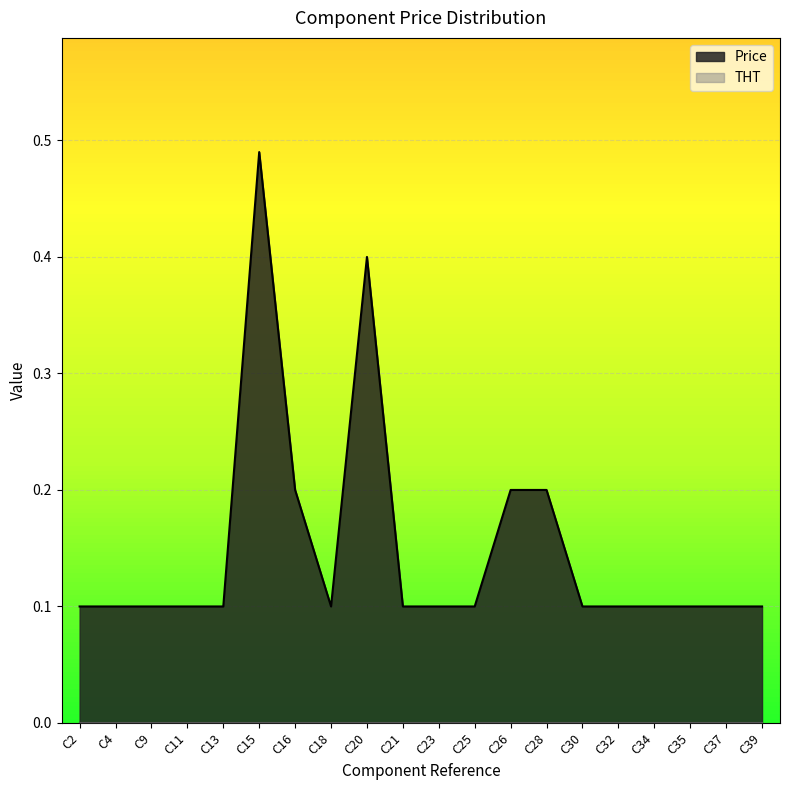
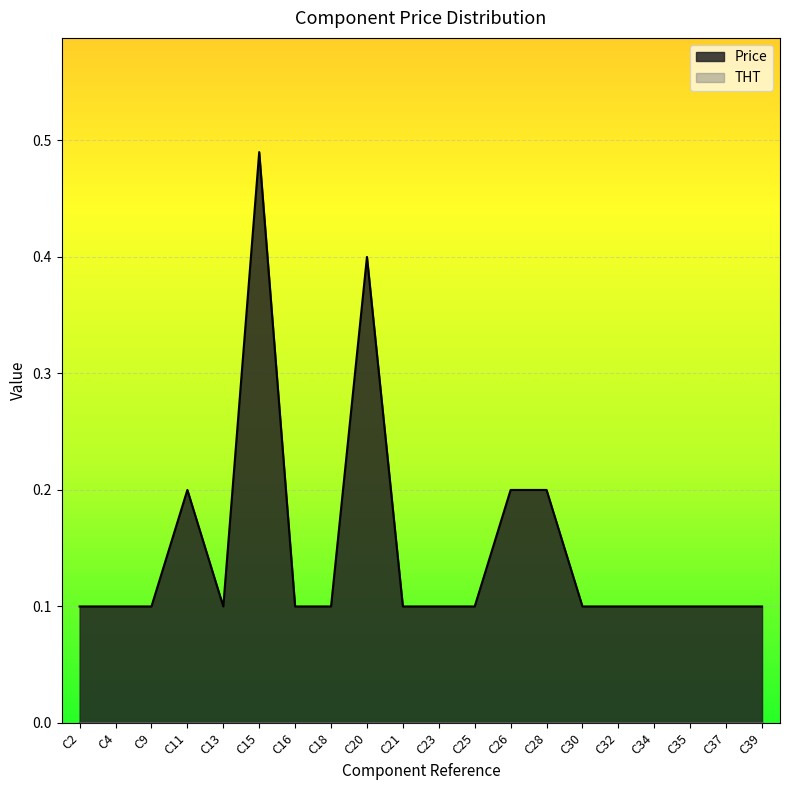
Price, C11: 0.1 -> 0.2
Price, C16: 0.2 -> 0.1
